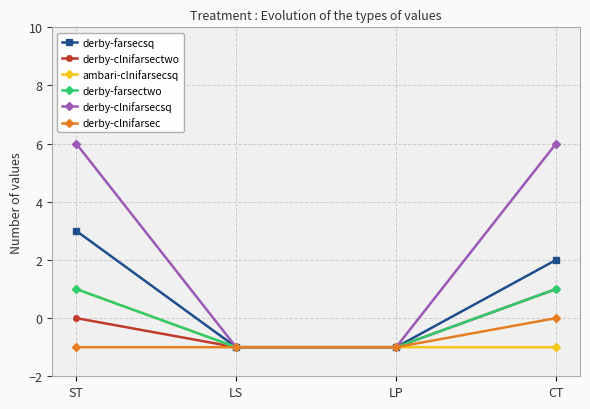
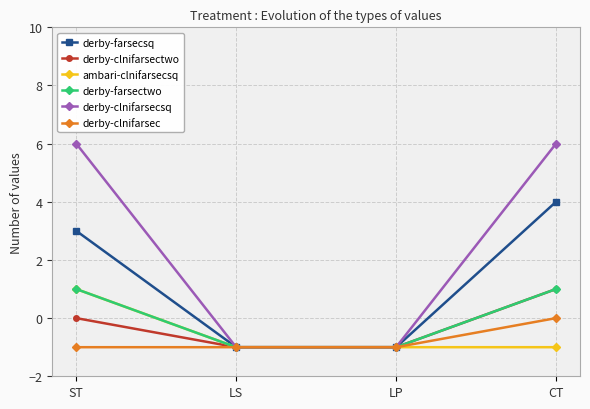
derby-farsecsq, CT: 2 -> 4
